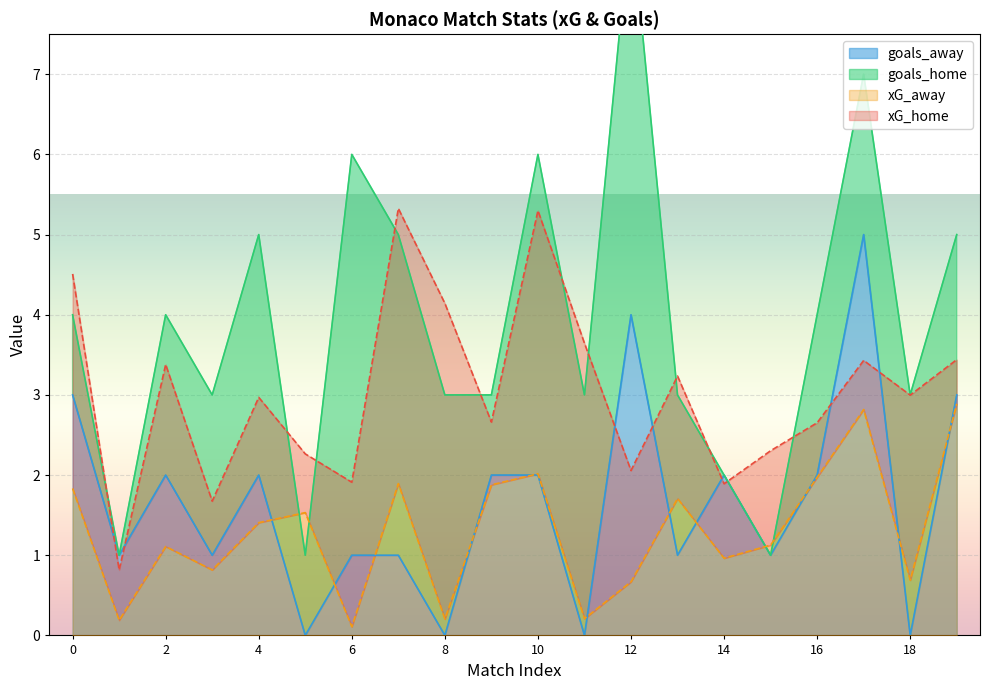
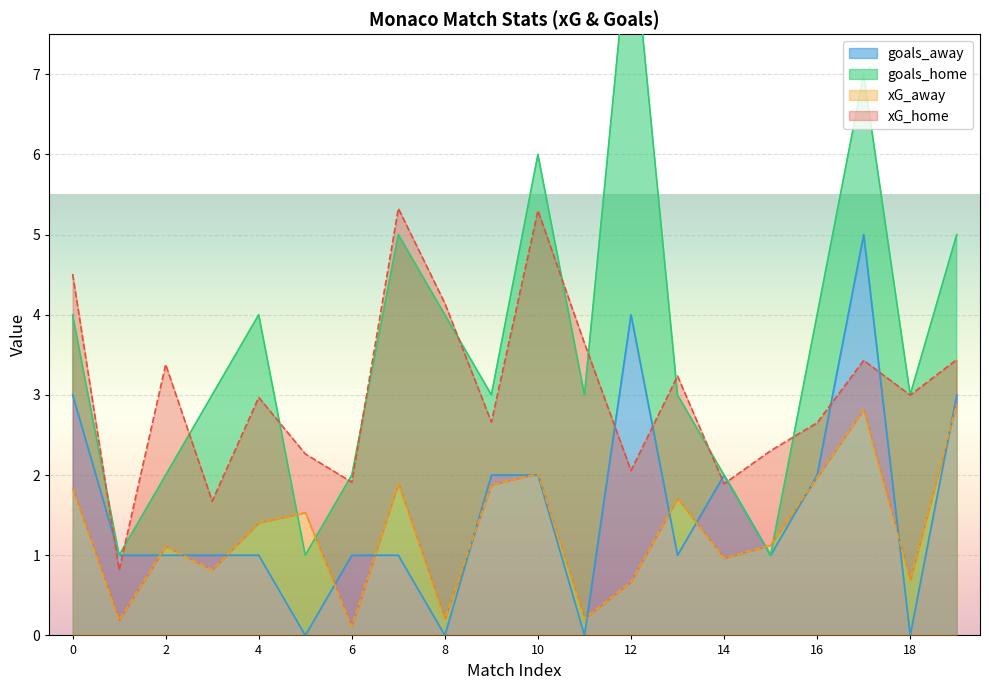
goals_away, 2: 2 -> 1
goals_home, 2: 2 -> 1
goals_away, 4: 2 -> 1
goals_home, 6: 5 -> 1
goals_home, 8: 3 -> 4
